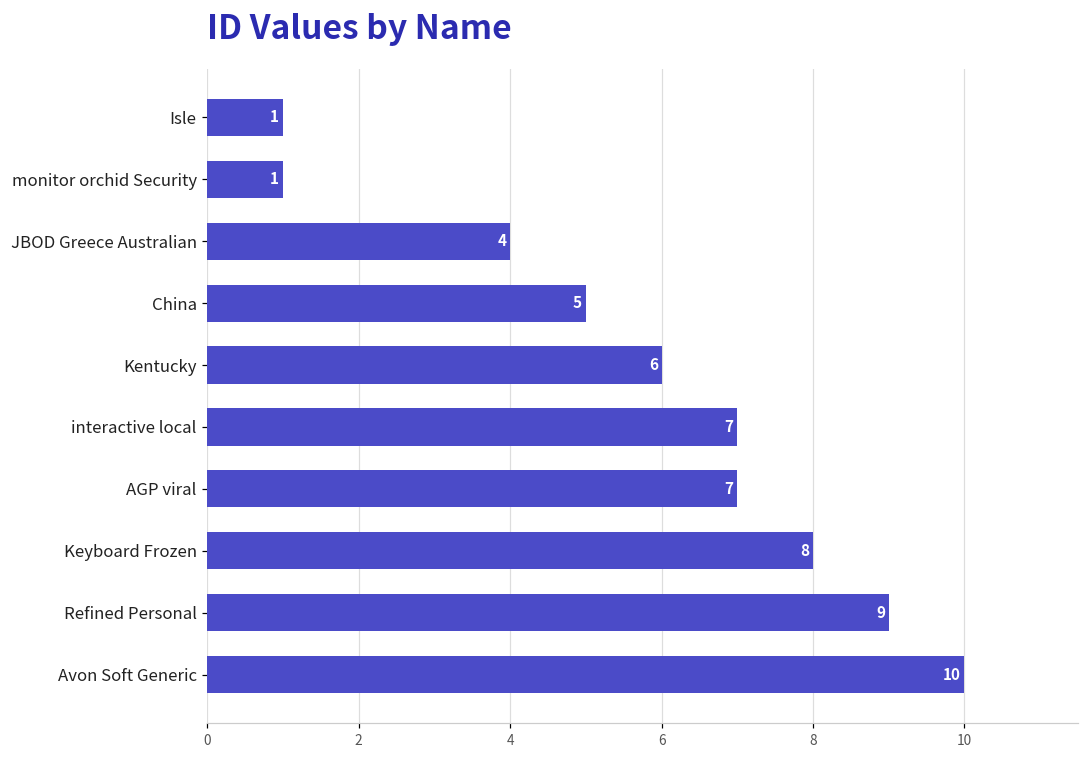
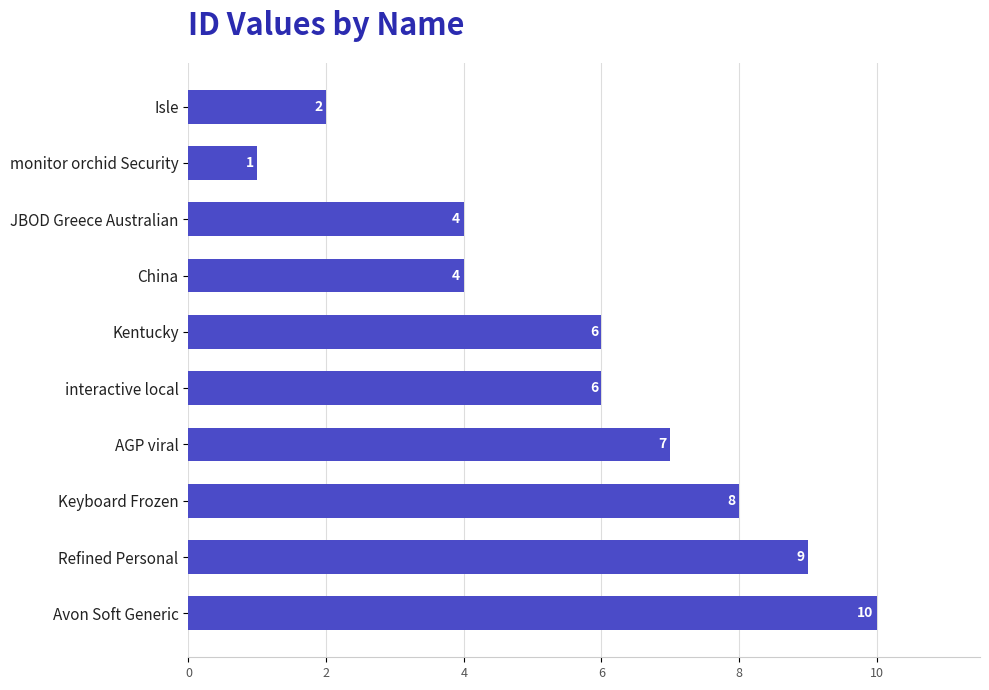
Isle: 1 -> 2
China: 5 -> 4
interactive local: 7 -> 6
